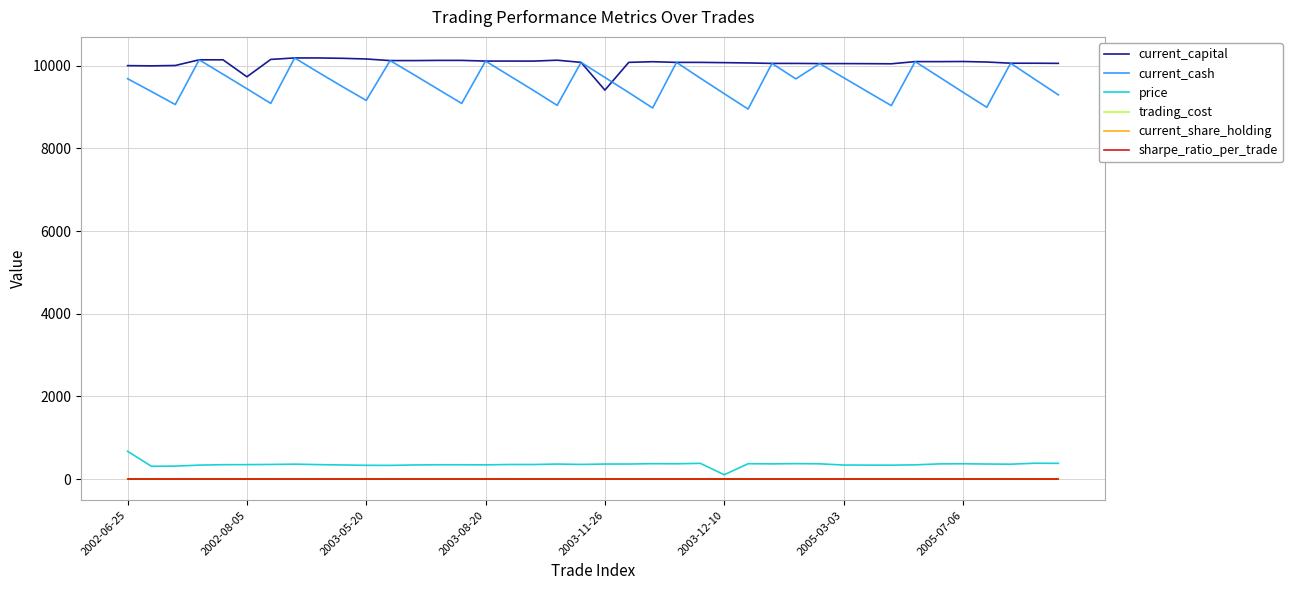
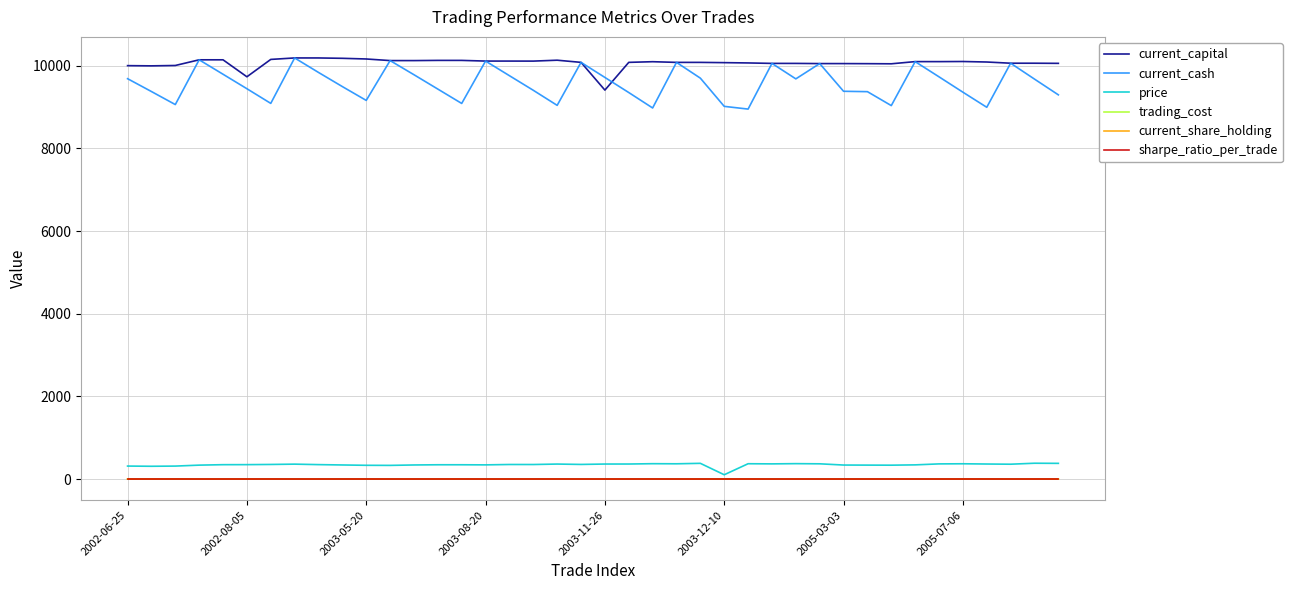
price, 2002-06-25: 700 -> 300
current_cash, 2003-12-10: 9300 -> 9000
current_cash, 2005-03-03: 9700 -> 9400
